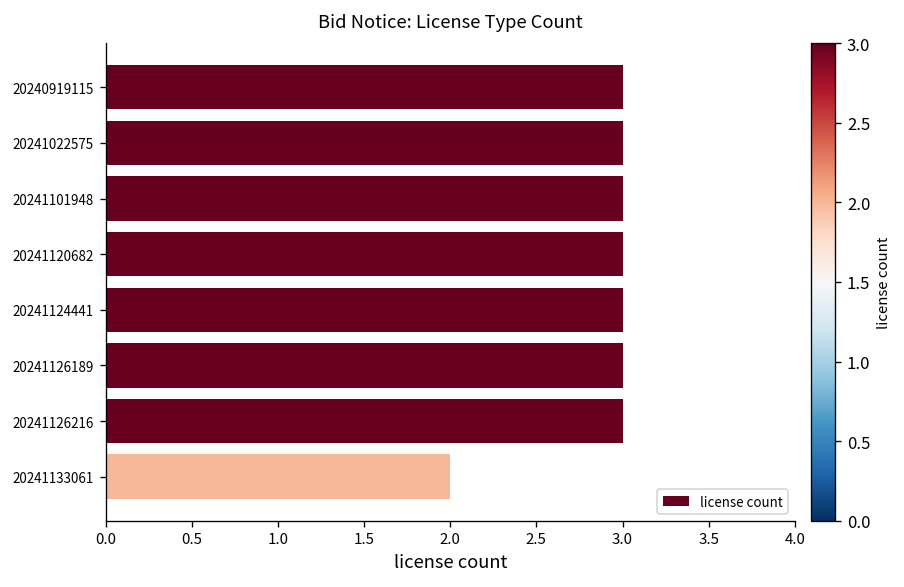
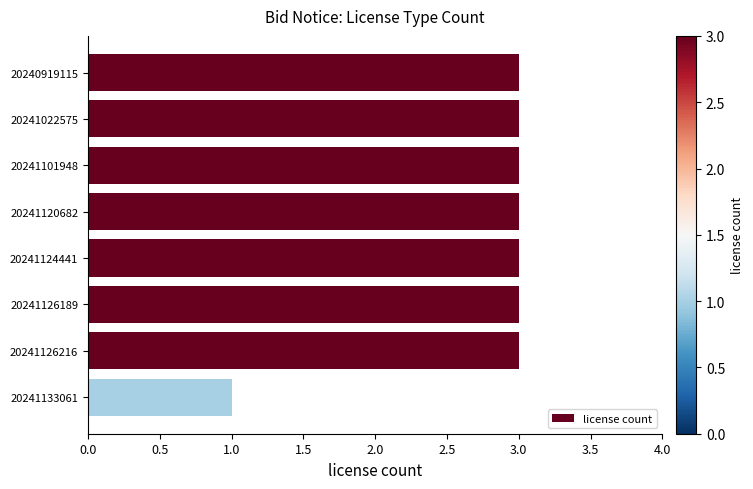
20241133061: 2 -> 1
